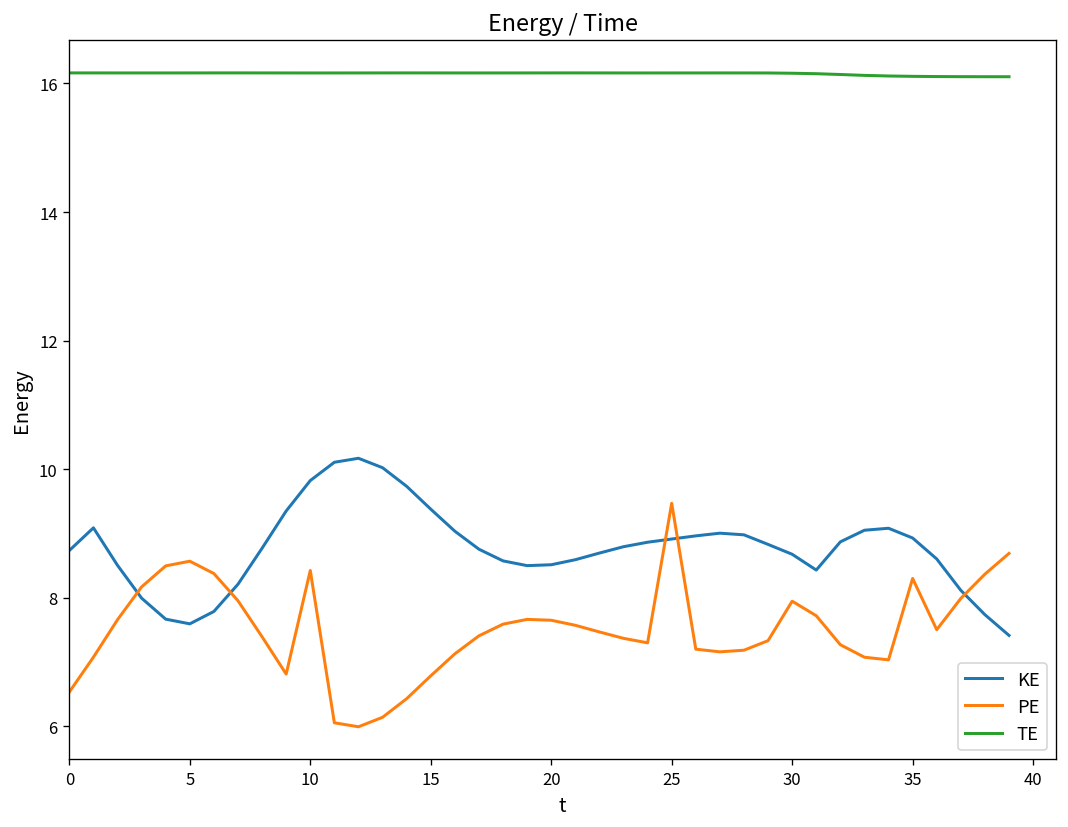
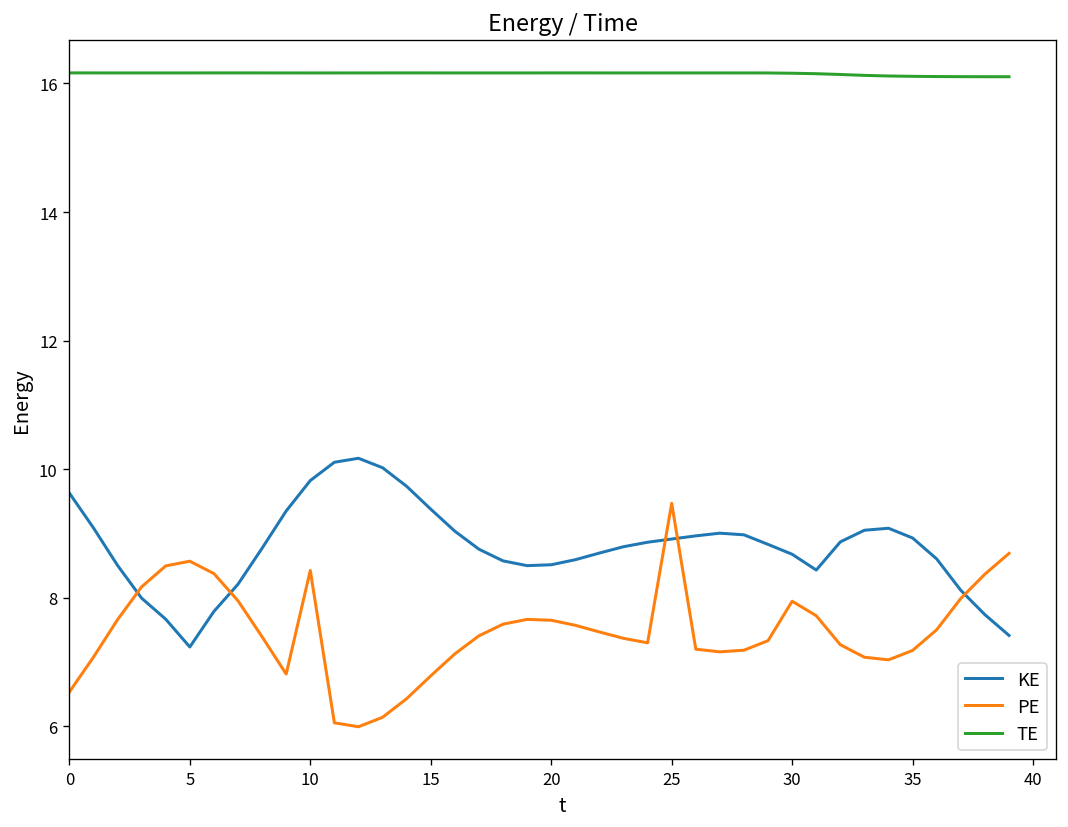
KE, 0: 8.7 -> 9.6
KE, 5: 7.6 -> 7.2
PE, 35: 8.3 -> 7.2
